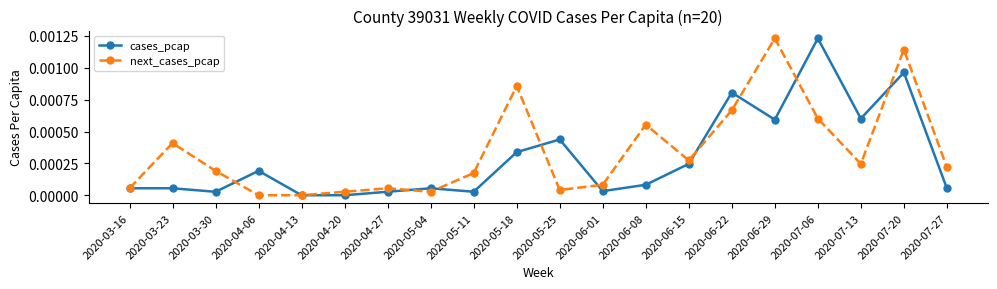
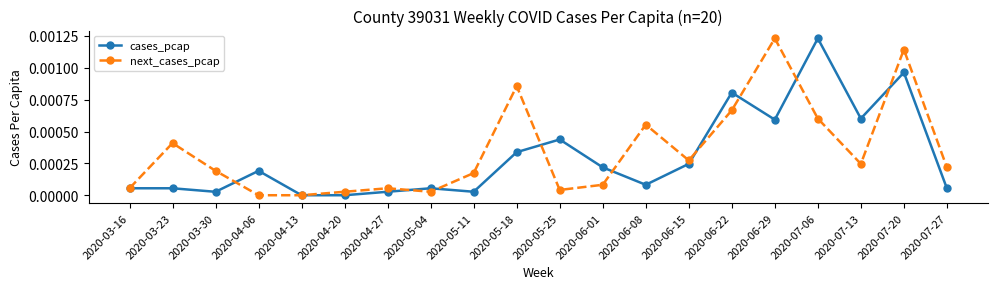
cases_pcap, 2020-06-01: 0.00003 -> 0.00022
